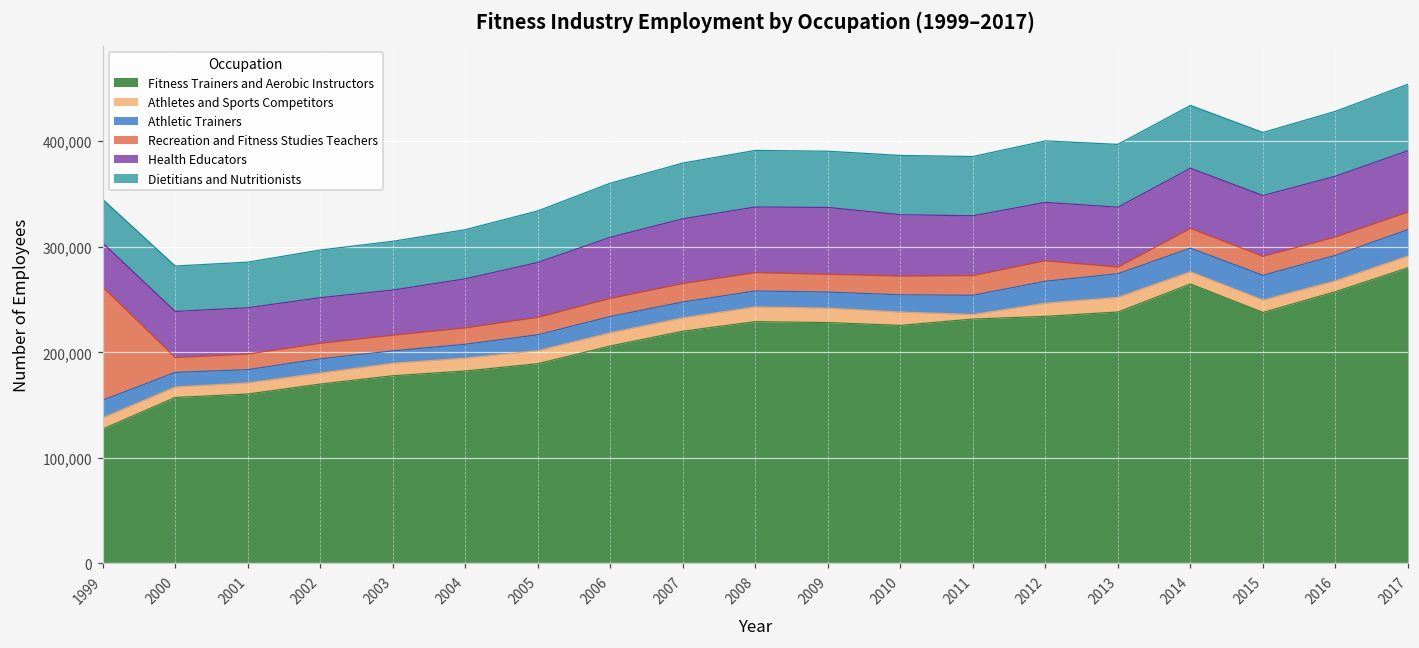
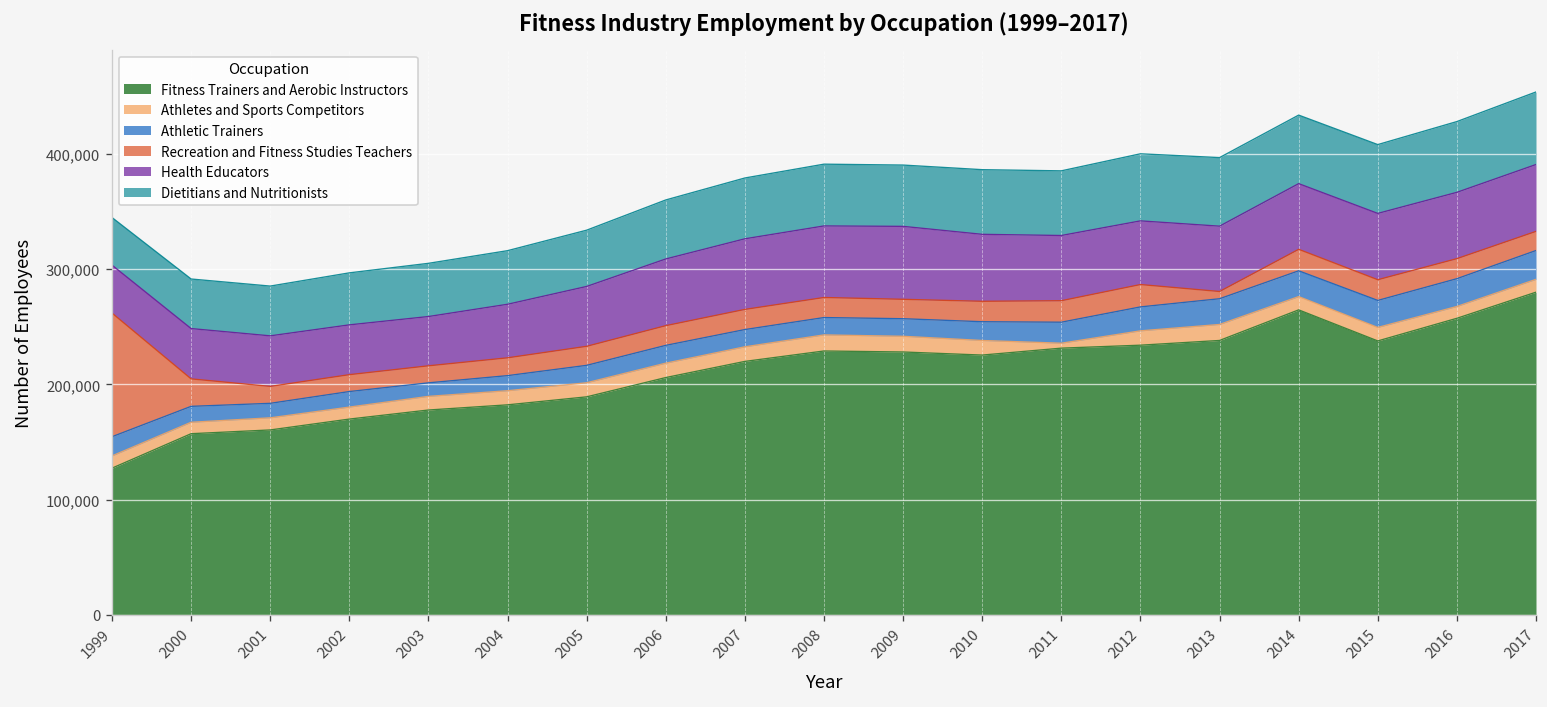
Recreation and Fitness Studies Teachers, 2000: 10,000 -> 20,000
